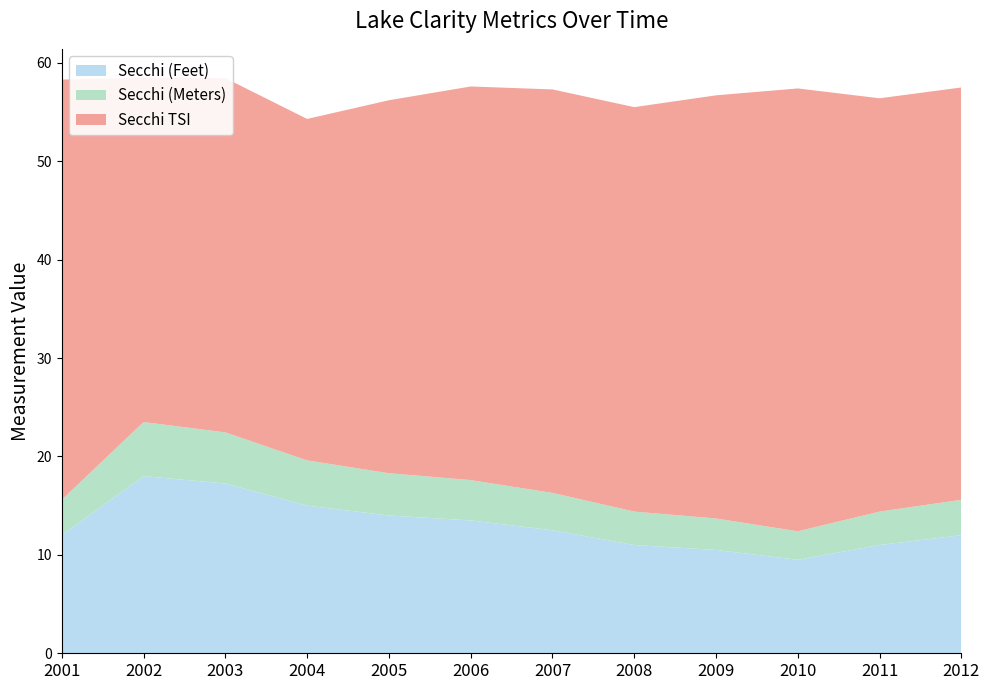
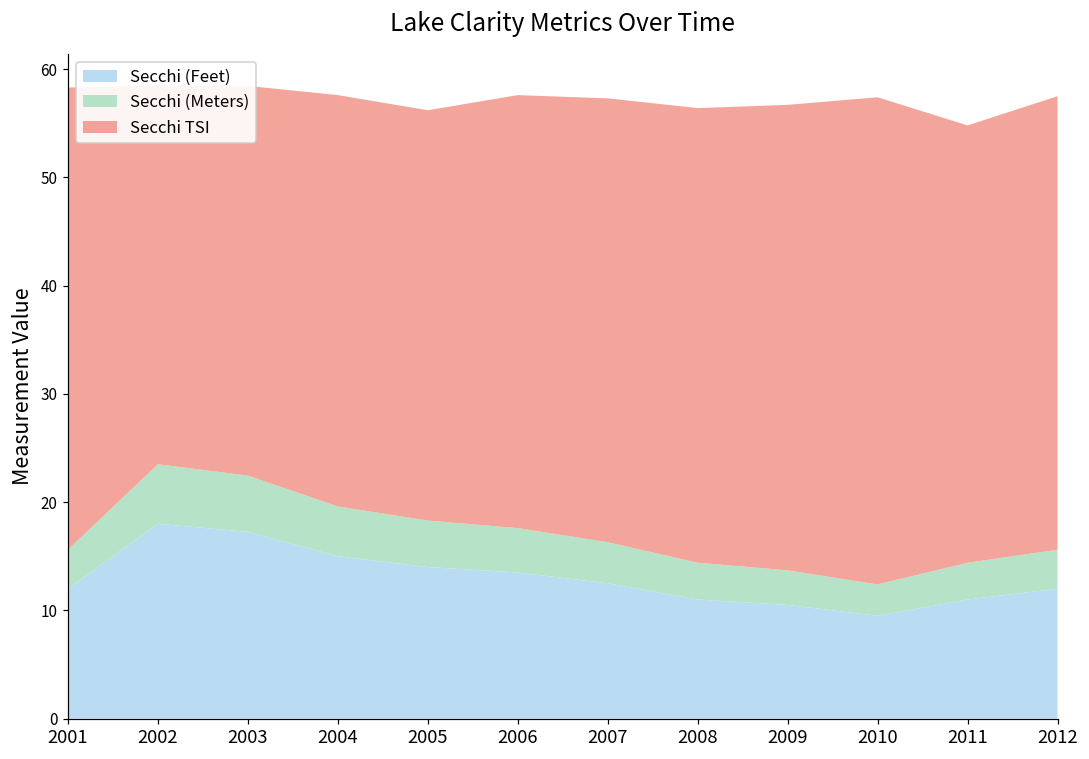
Secchi TSI, 2004: 35 -> 38
Secchi TSI, 2008: 41 -> 42
Secchi TSI, 2011: 42 -> 40
